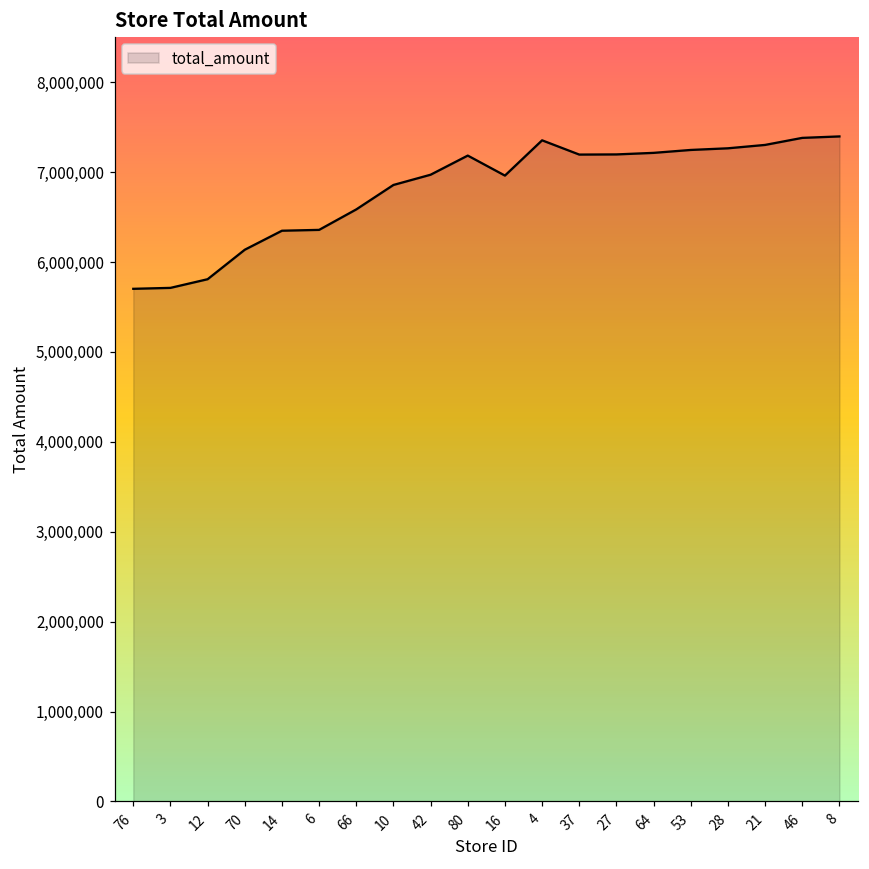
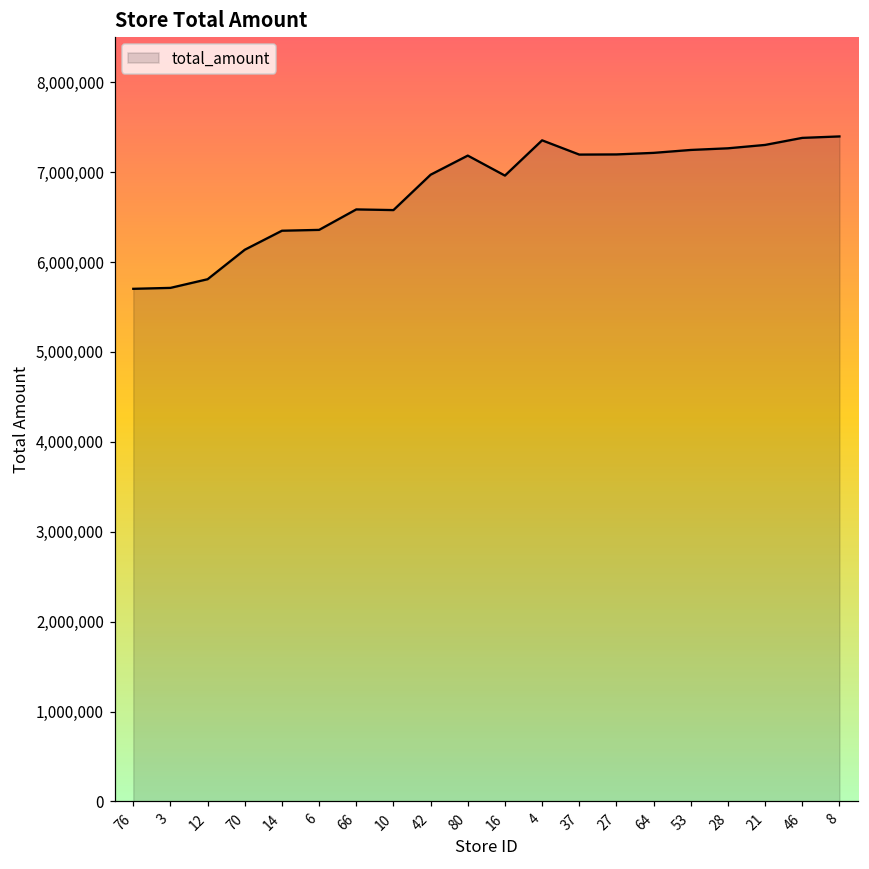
10: 6,900,000 -> 6,600,000
